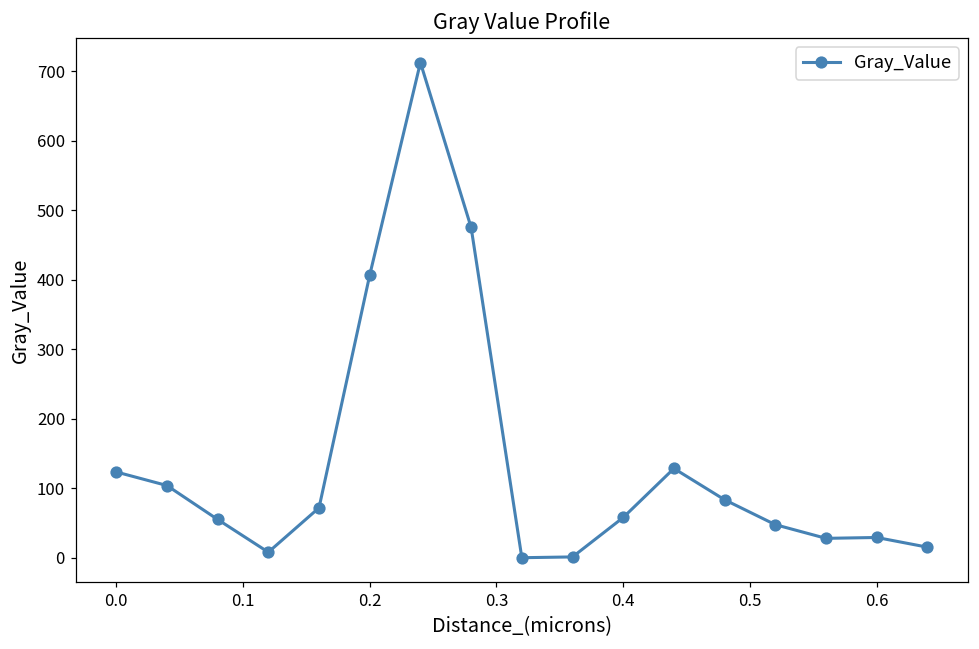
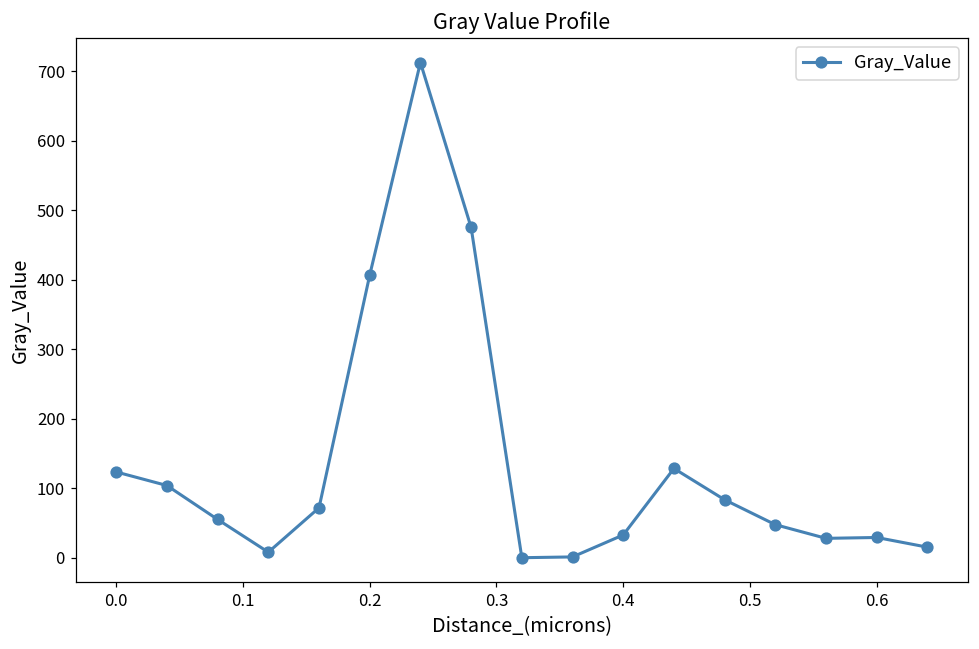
0.4: 60 -> 30
